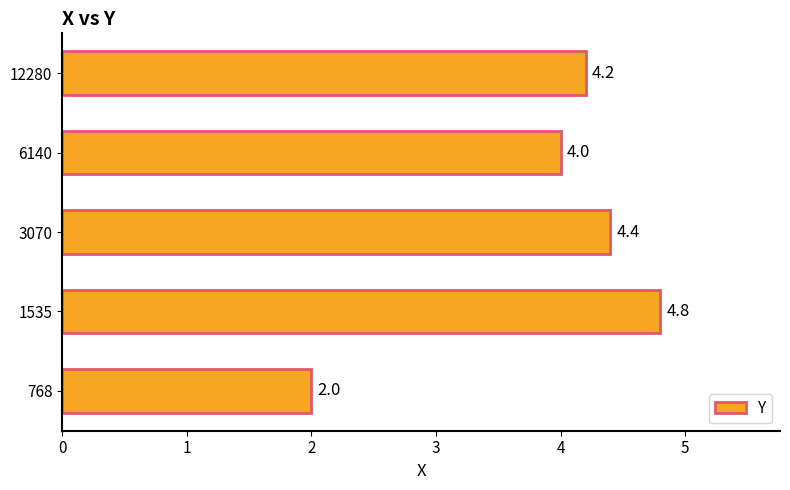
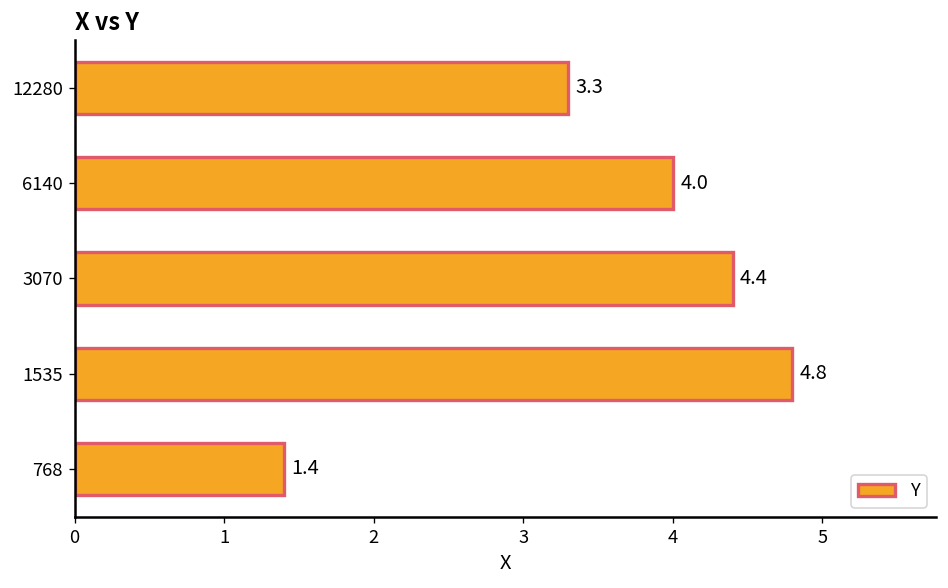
12280: 4.2 -> 3.3
768: 2.0 -> 1.4
